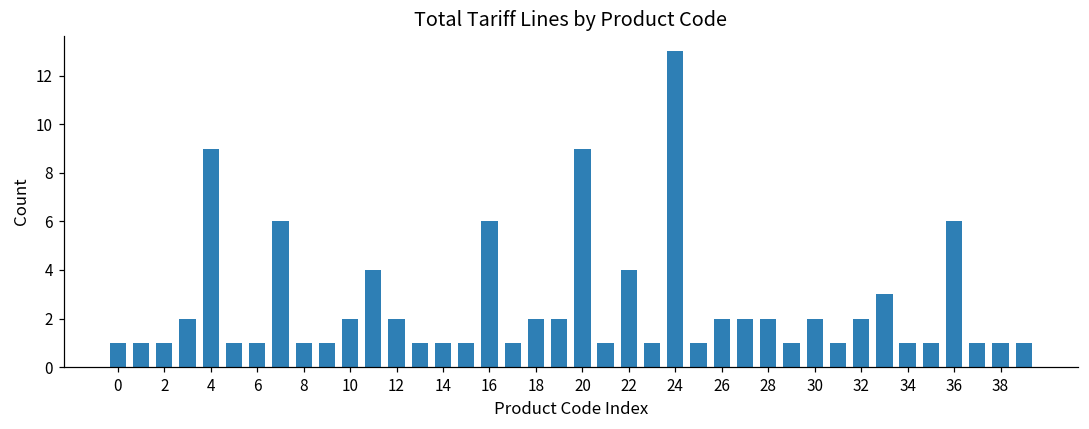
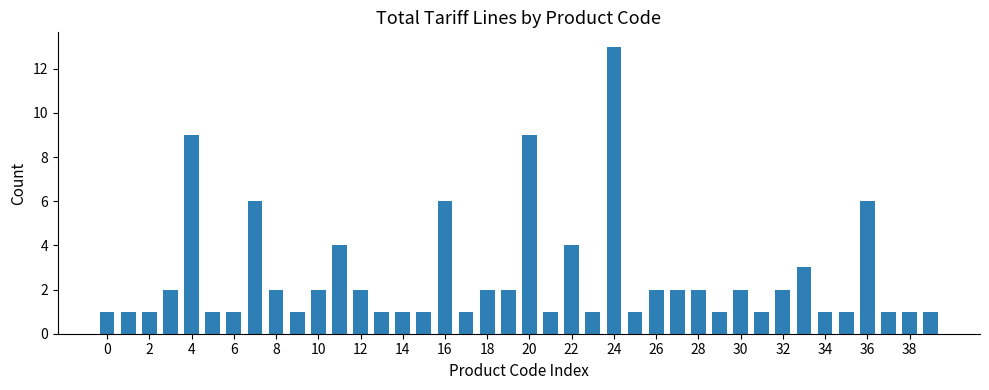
8: 1 -> 2
